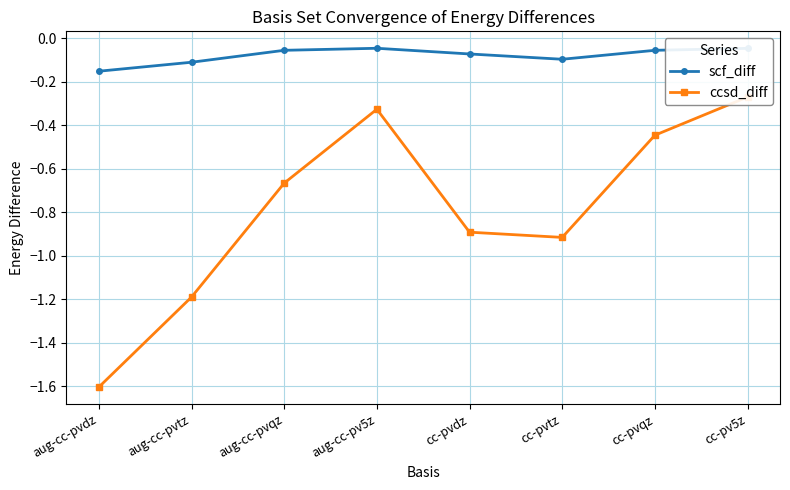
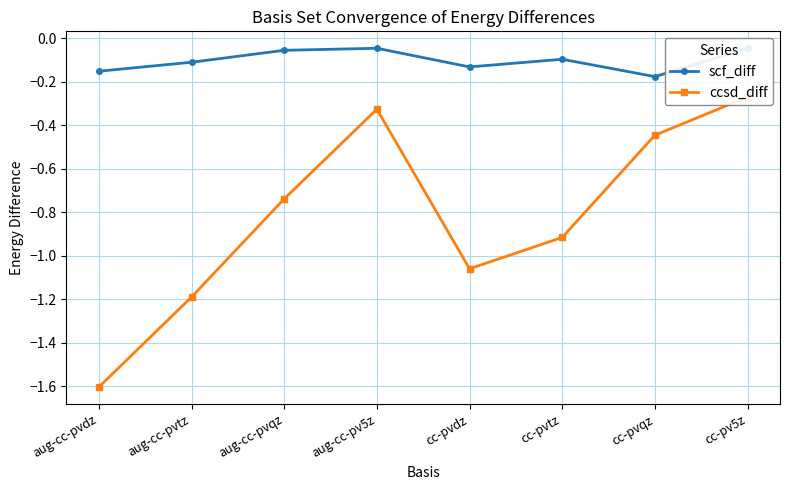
ccsd_diff, aug-cc-pvqz: -0.67 -> -0.74
scf_diff, cc-pvdz: -0.07 -> -0.13
ccsd_diff, cc-pvdz: -0.89 -> -1.06
scf_diff, cc-pvqz: -0.06 -> -0.18
